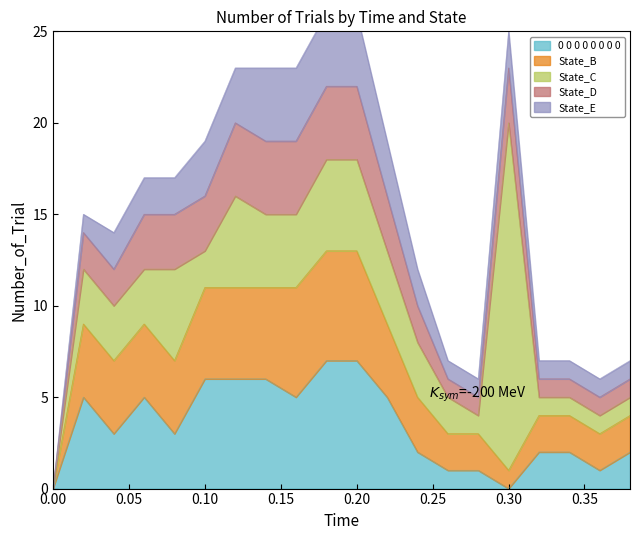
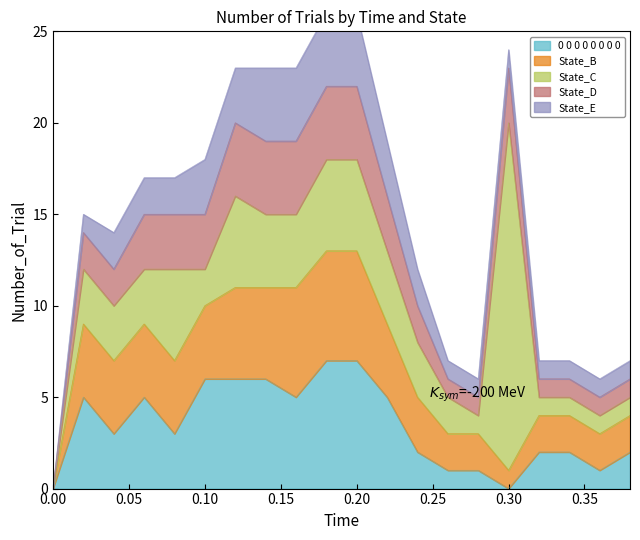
State_B, 0.10: 5 -> 4
State_E, 0.30: 2 -> 1
